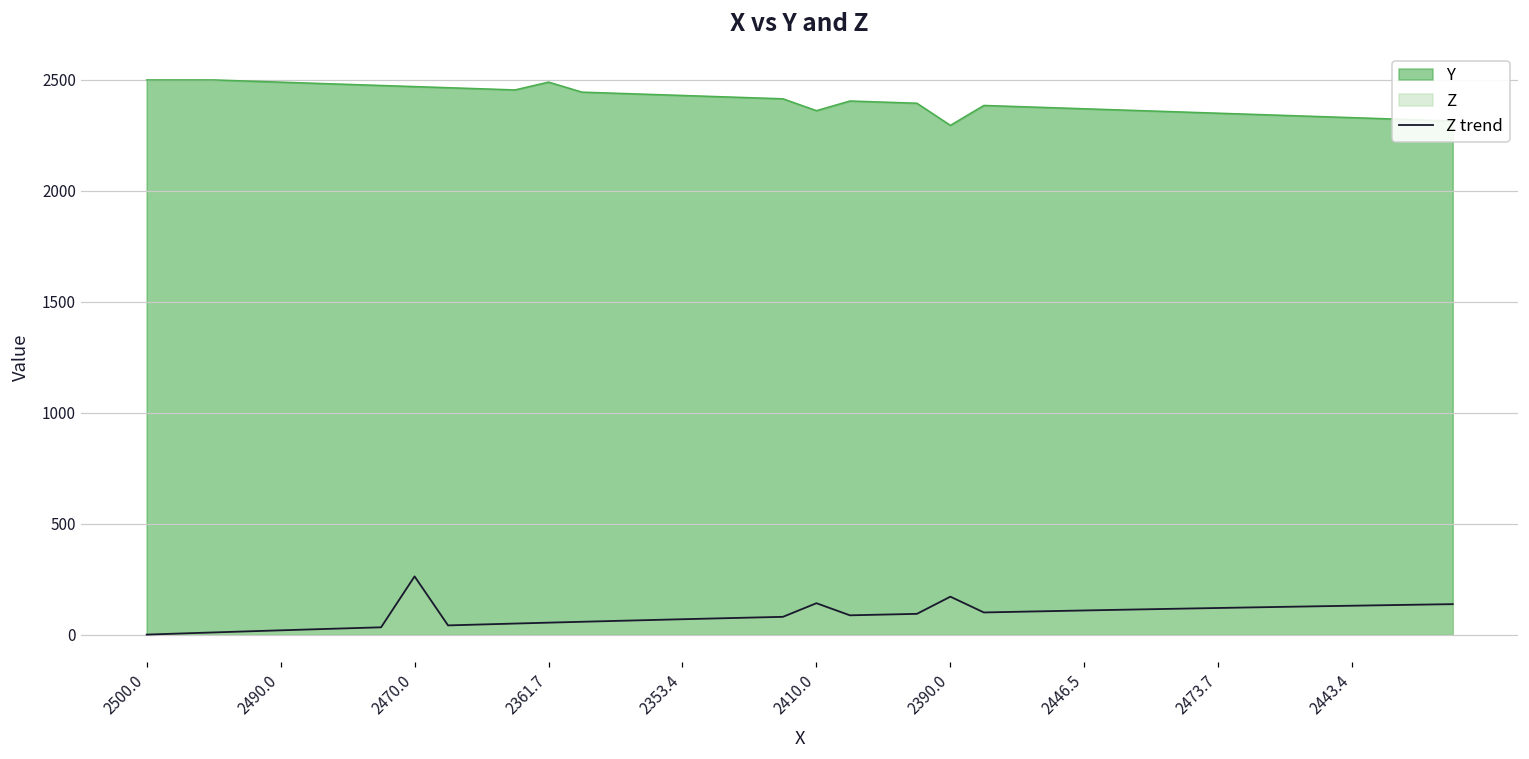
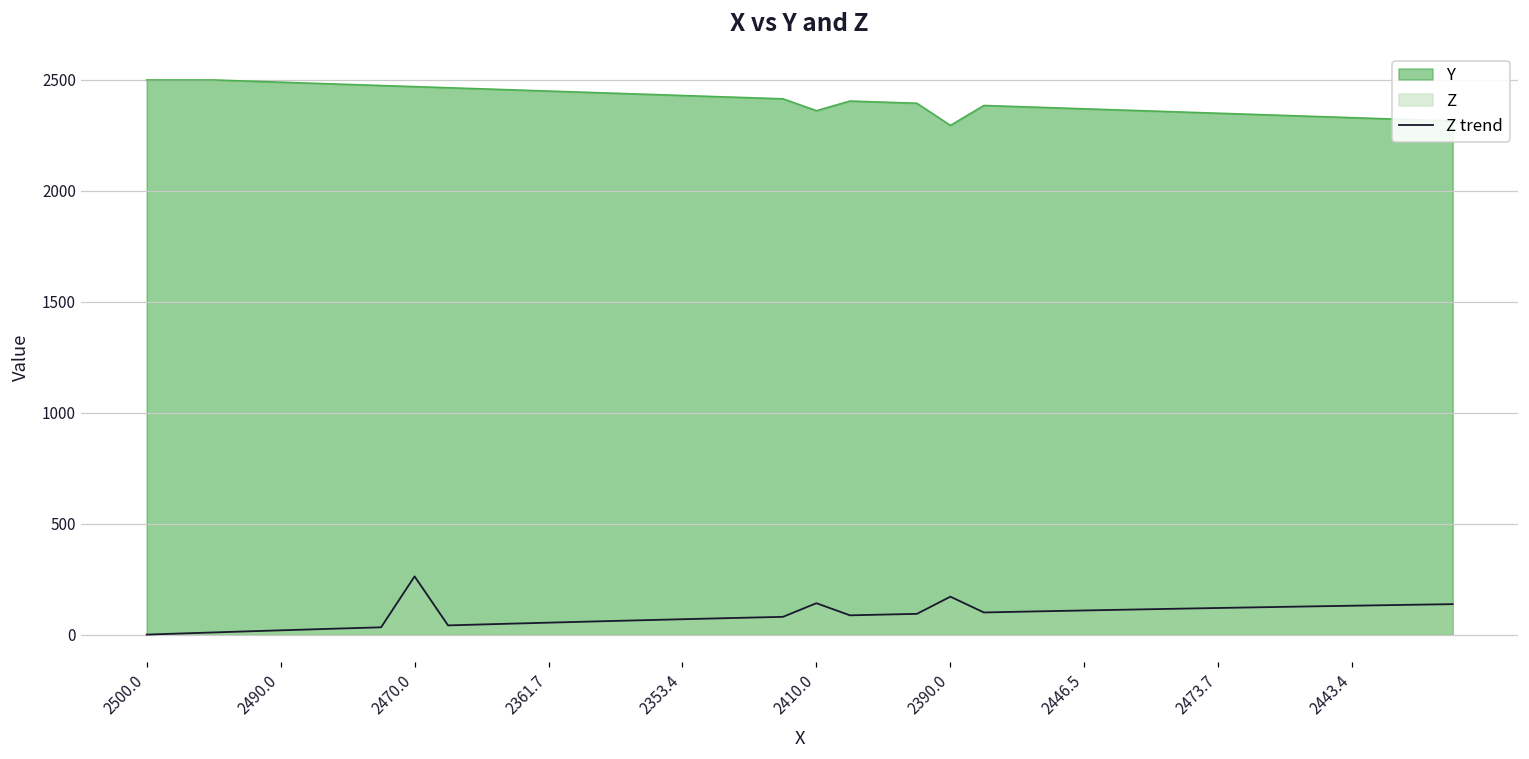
Y, 2361.7: 2490 -> 2450
